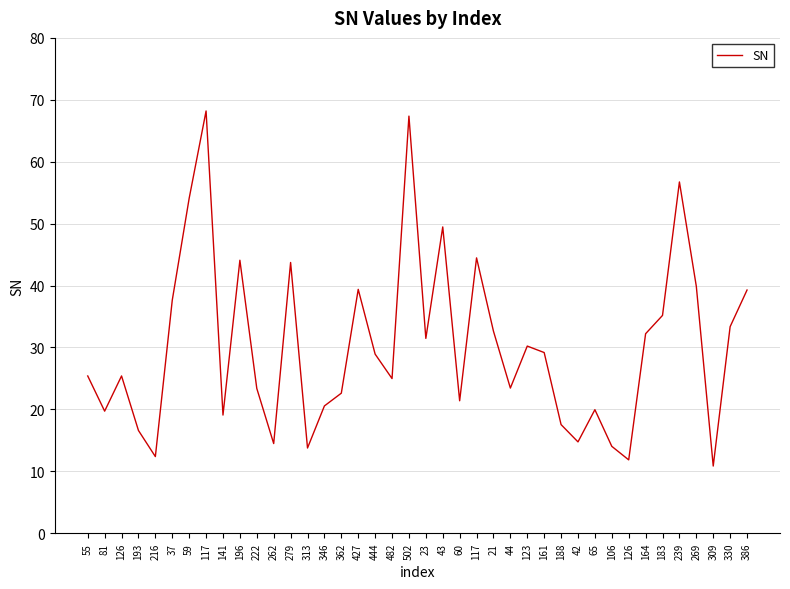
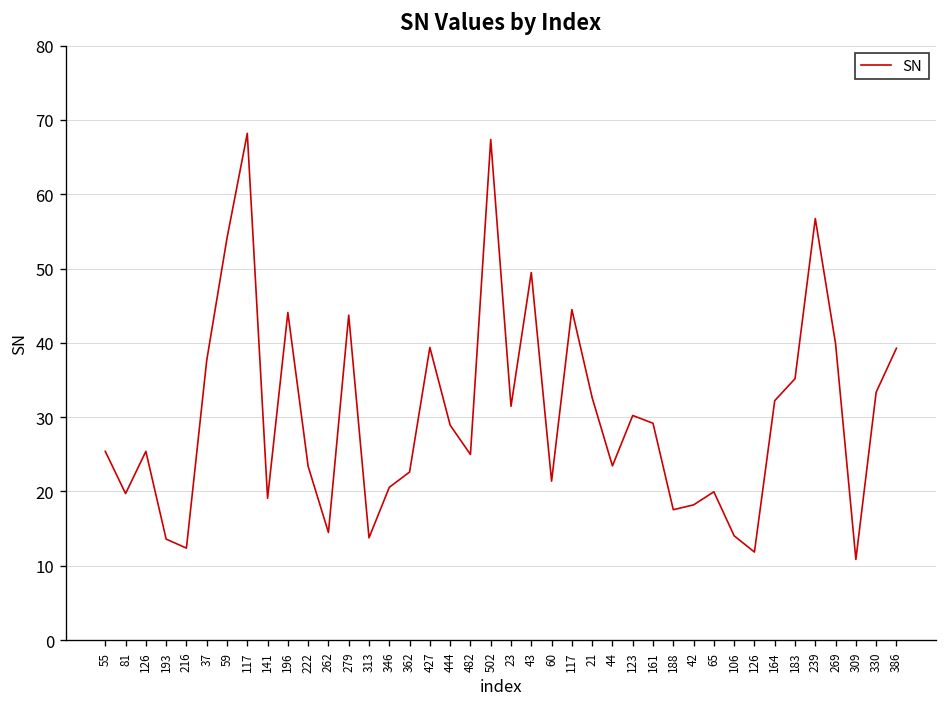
193: 17 -> 14
42: 15 -> 18
